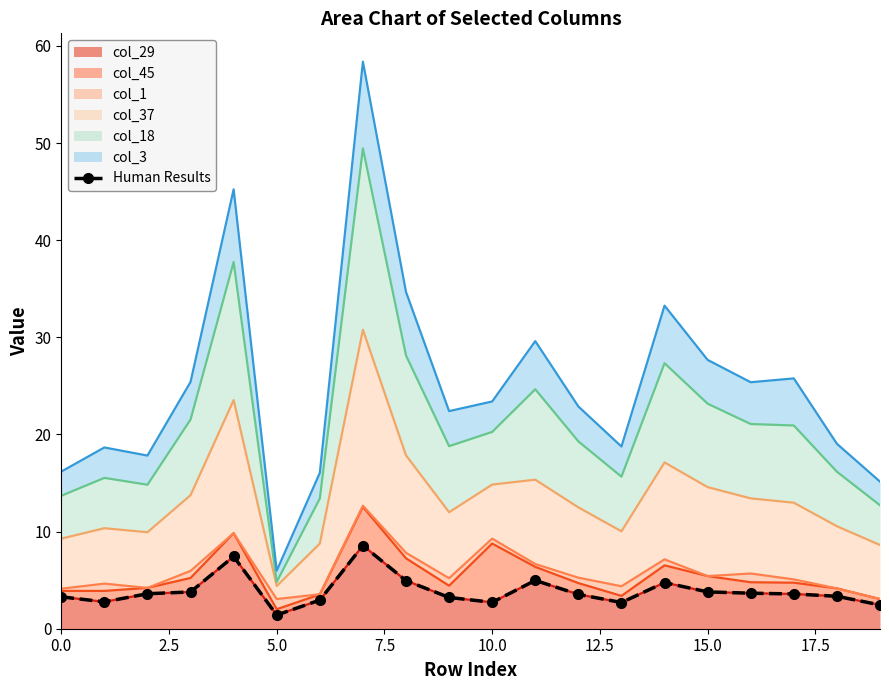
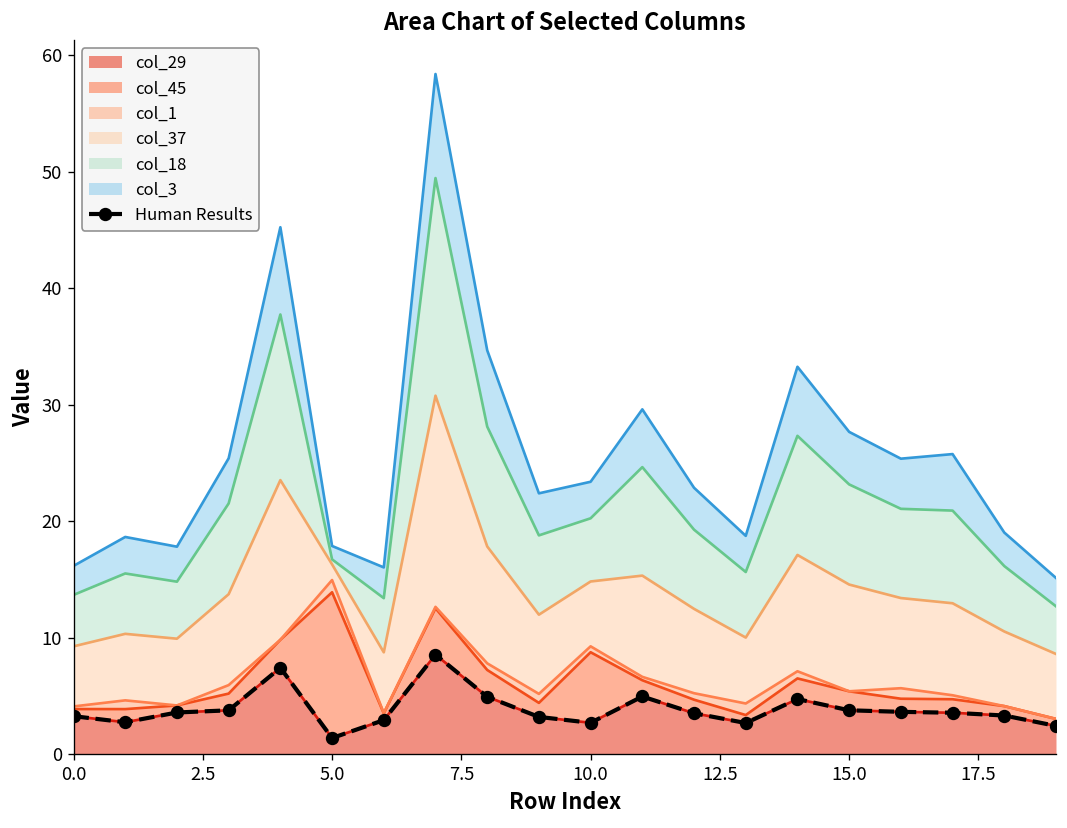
col_45, 5.0: 1 -> 13
